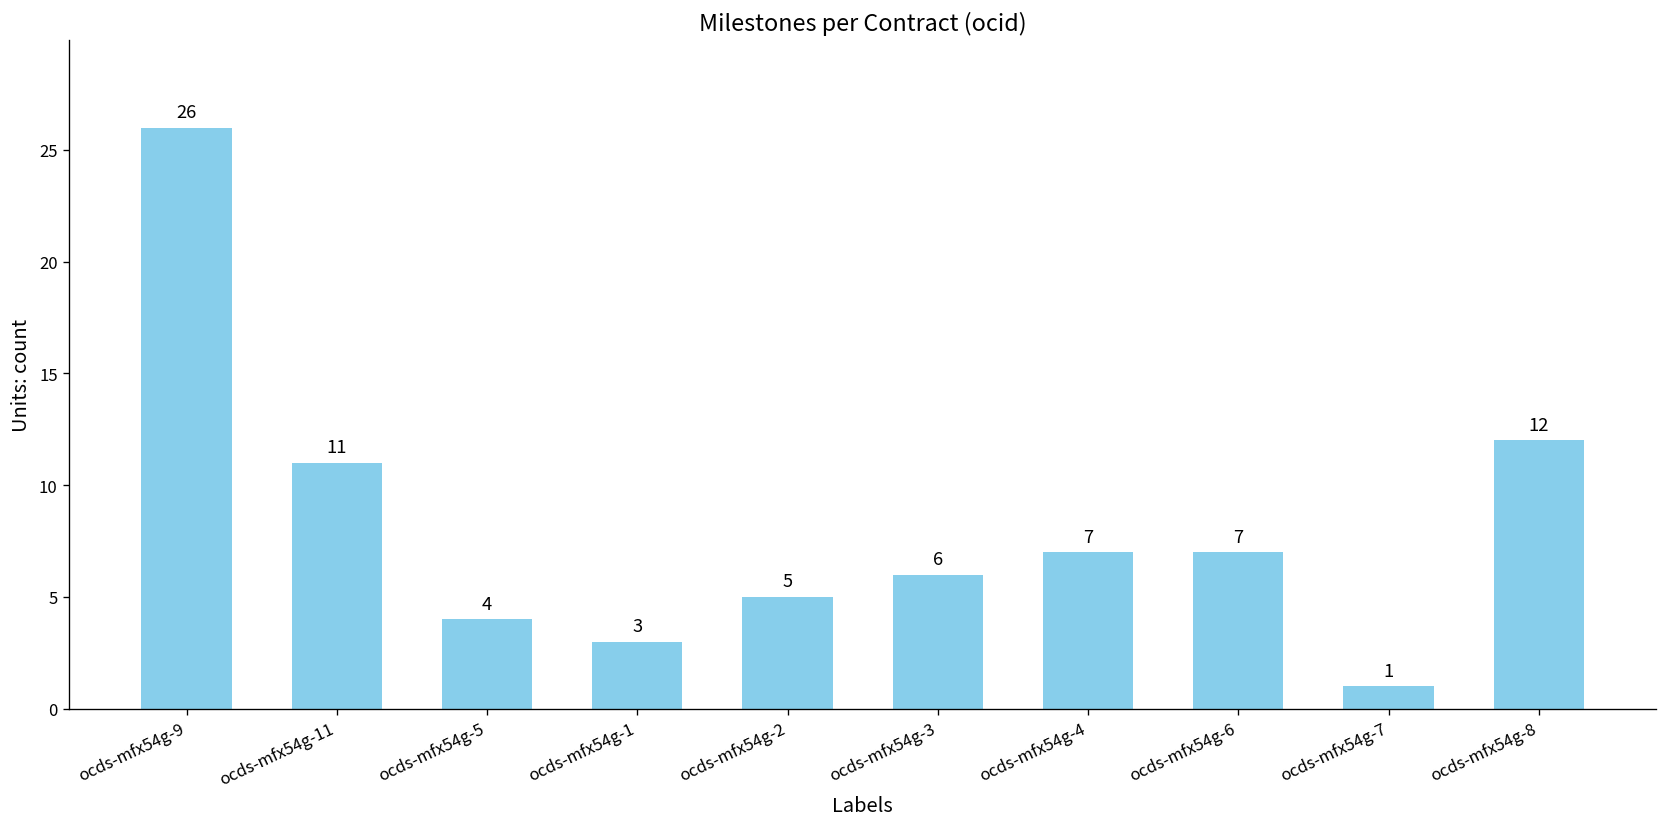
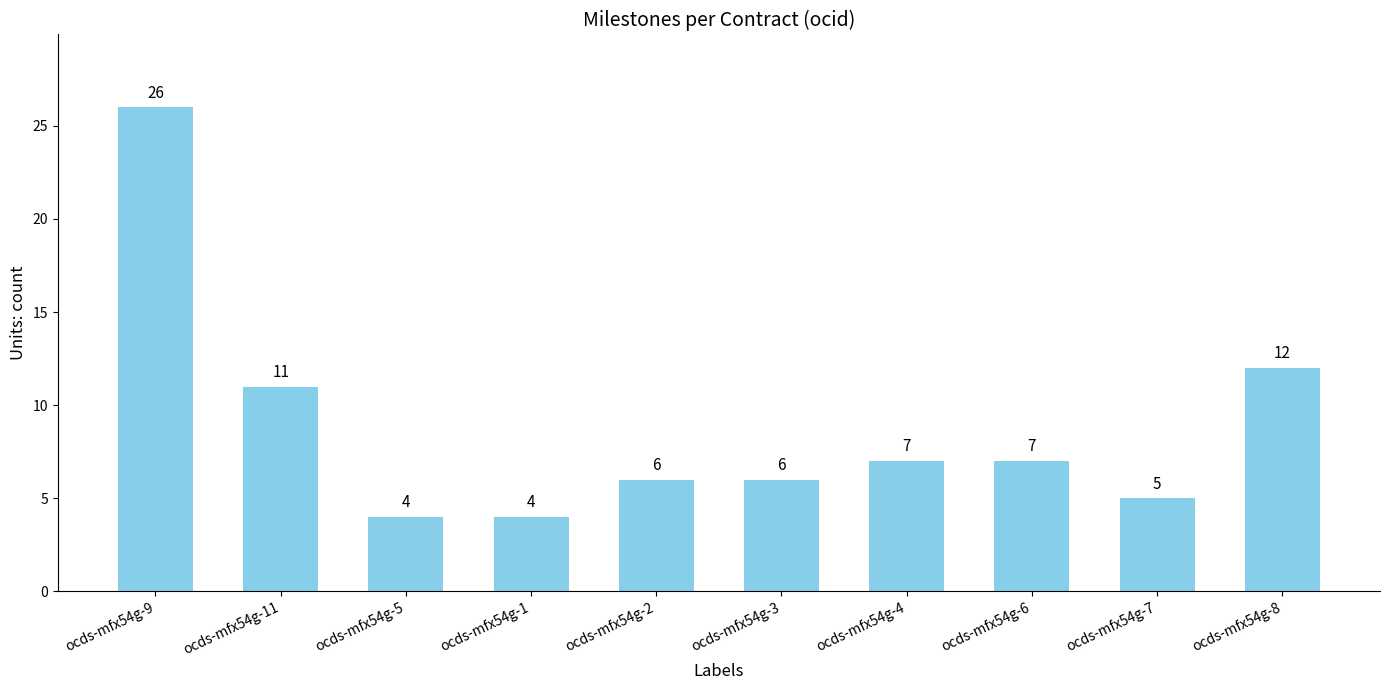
ocds-mfx54g-1: 3 -> 4
ocds-mfx54g-2: 5 -> 6
ocds-mfx54g-7: 1 -> 5
